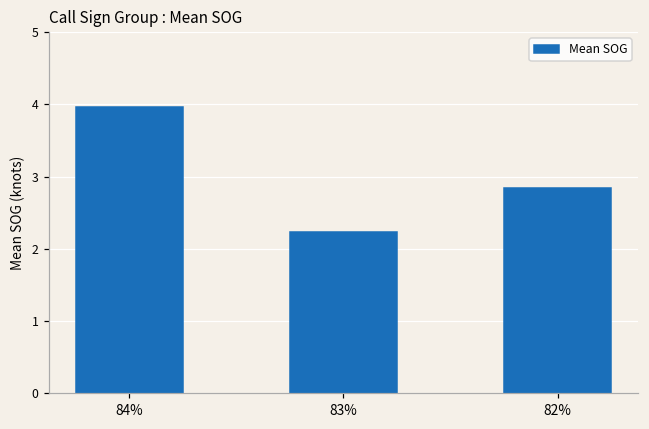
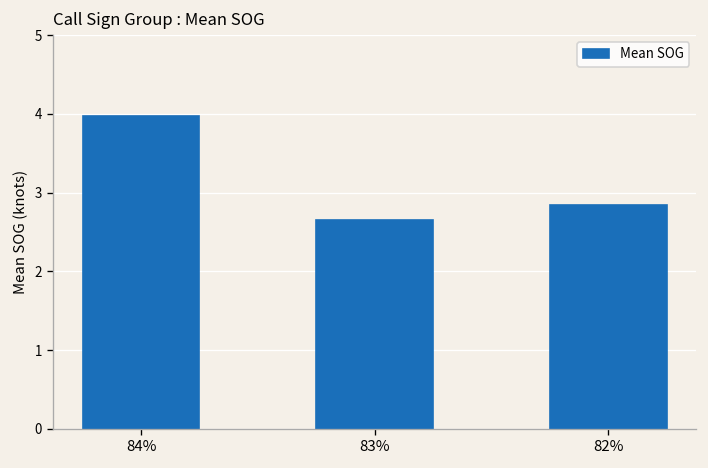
83%: 2.2 -> 2.7
